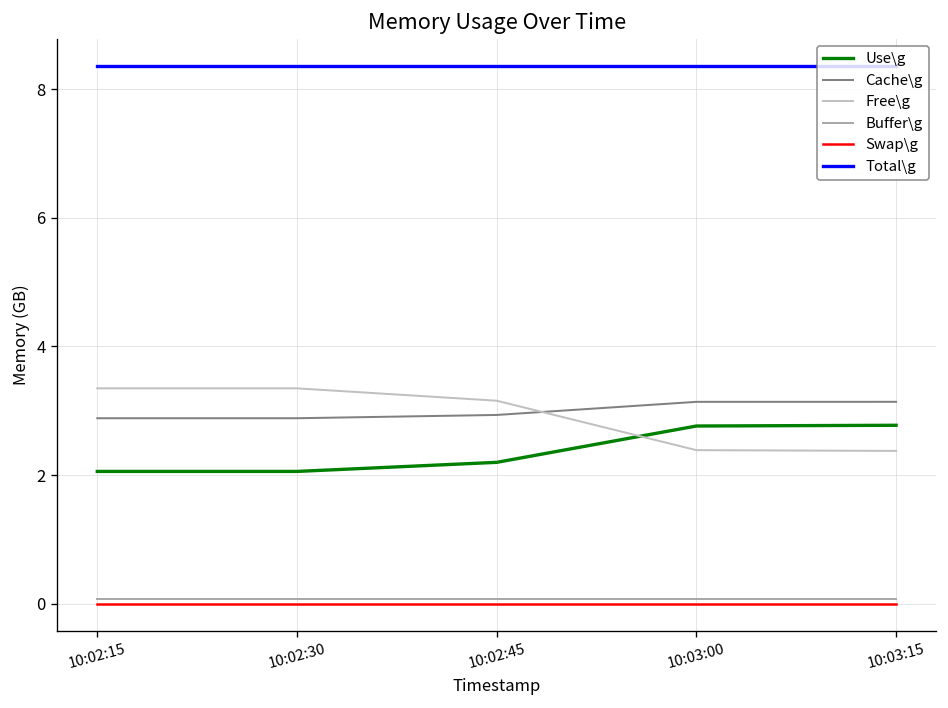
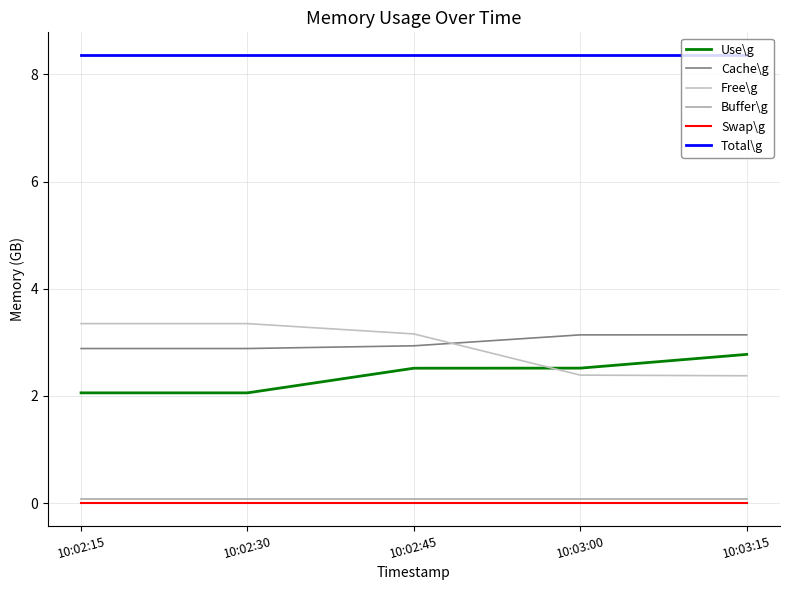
Use\g, 10:02:45: 2.2 -> 2.5
Use\g, 10:03:00: 2.8 -> 2.5
